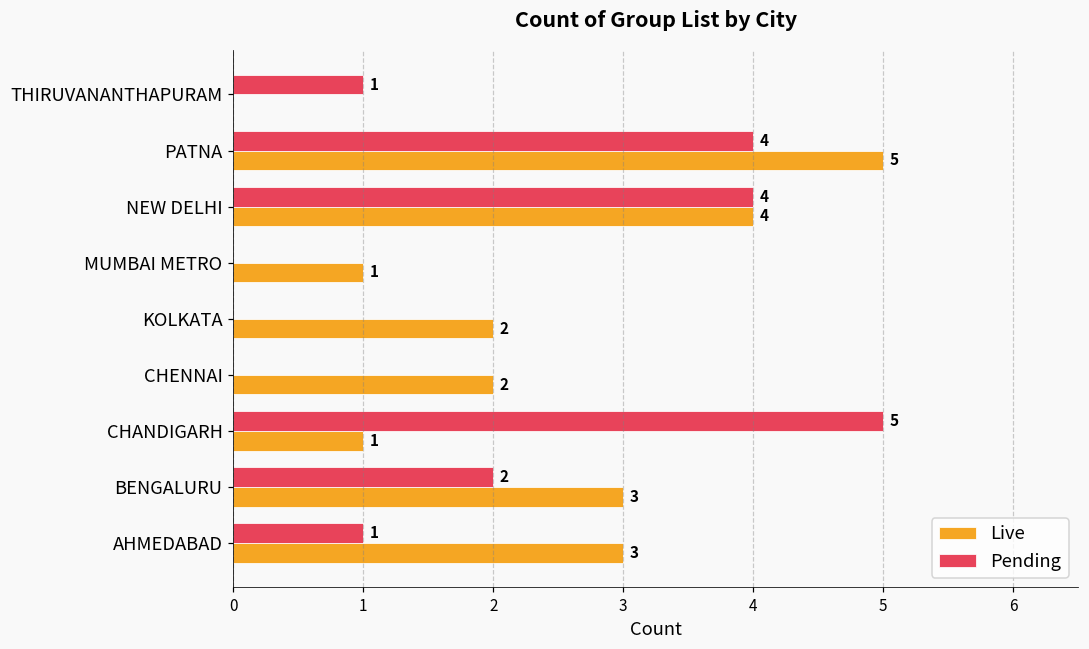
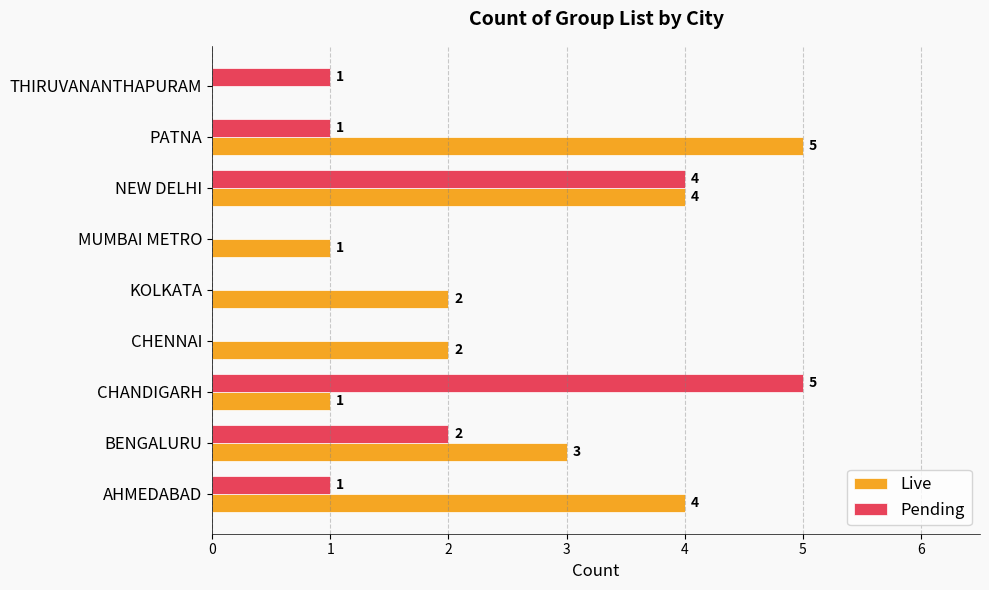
Pending, PATNA: 4 -> 1
Live, AHMEDABAD: 3 -> 4
